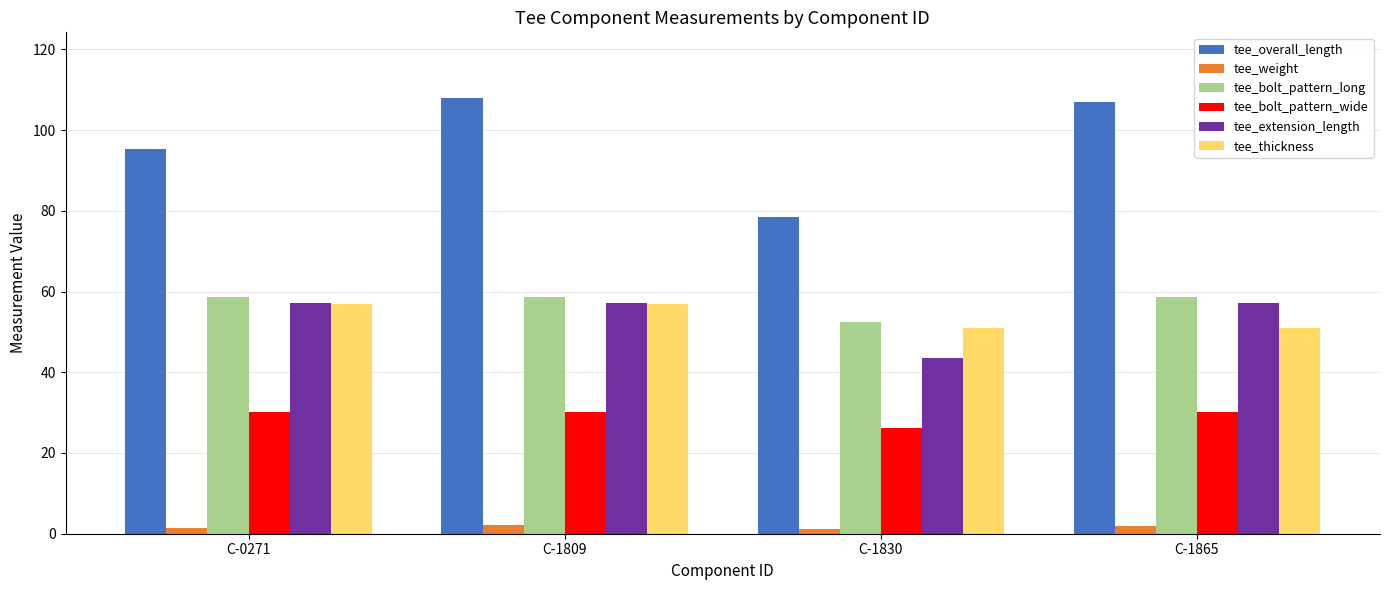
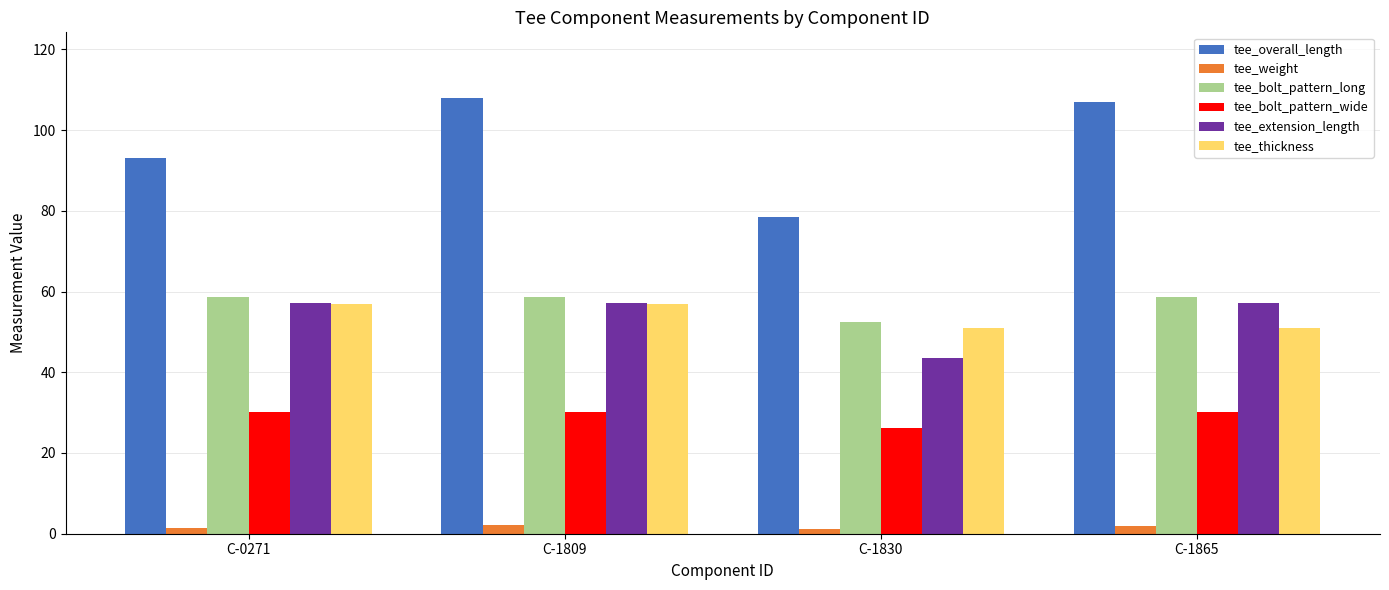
tee_overall_length, C-0271: 95 -> 93
